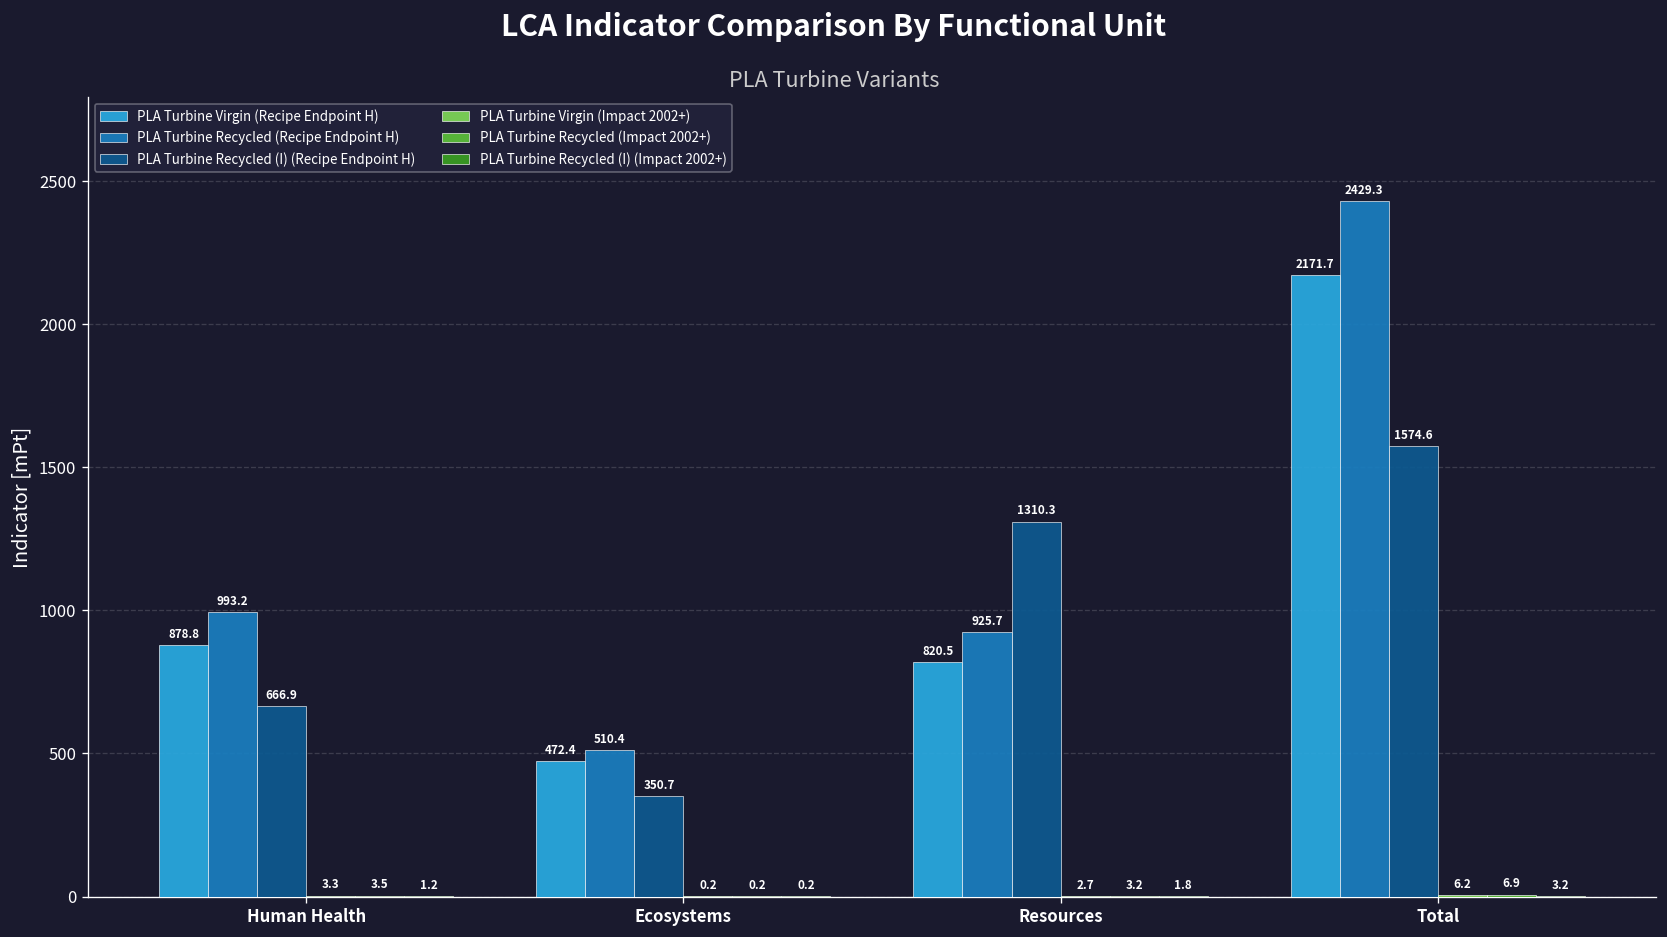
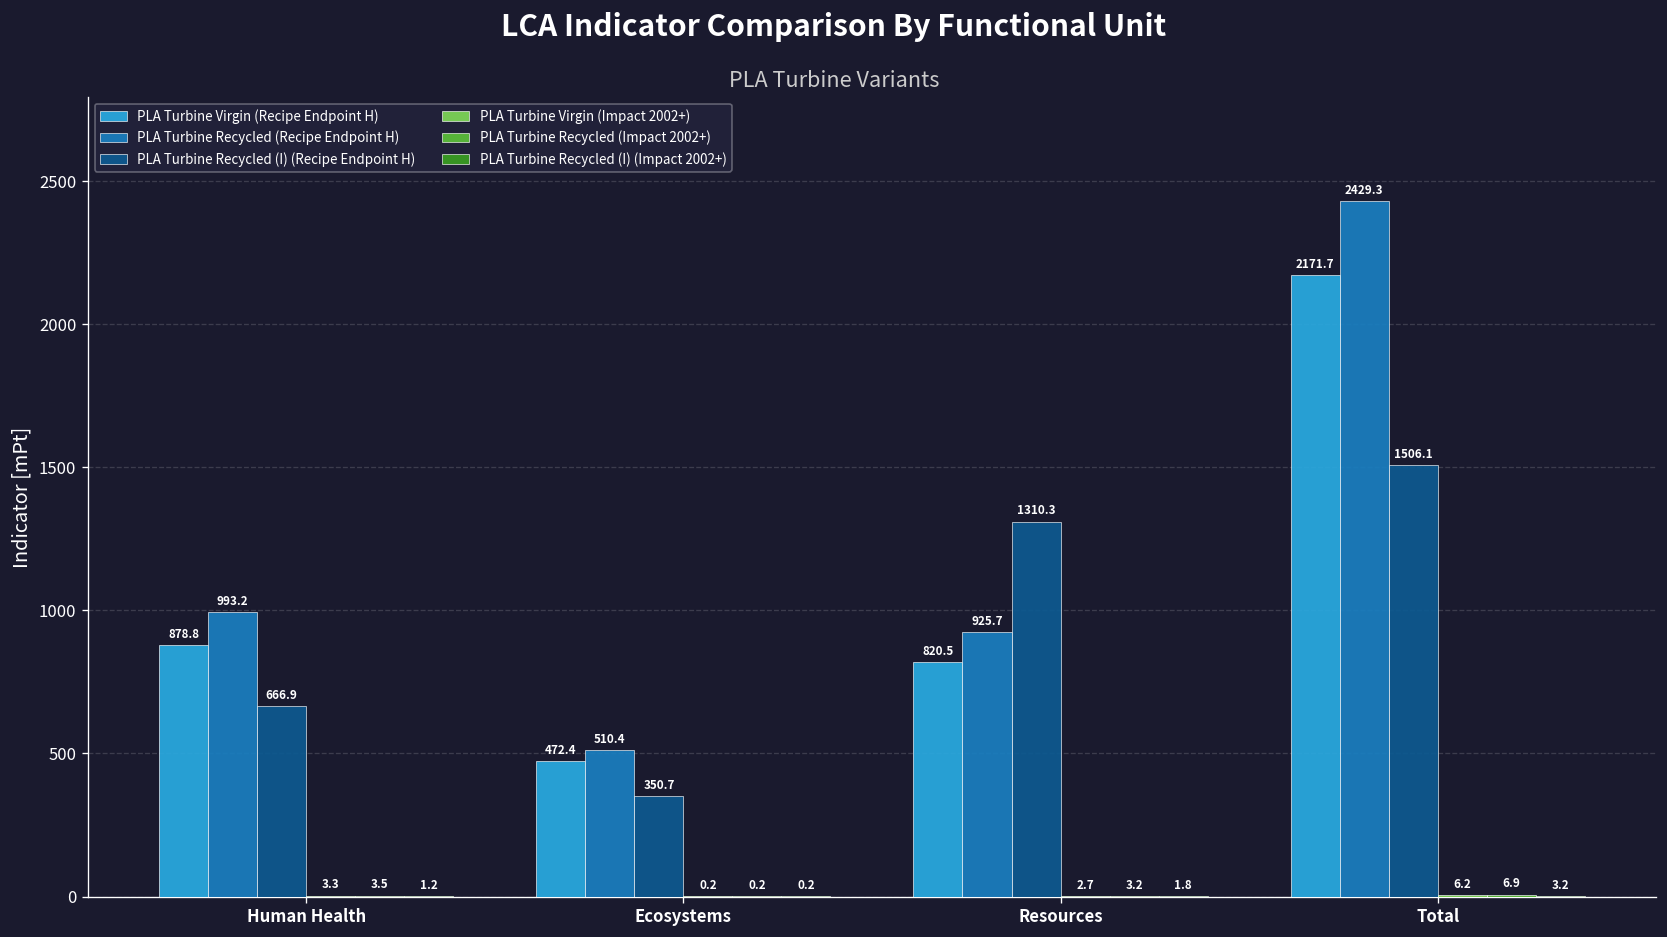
PLA Turbine Recycled (I) (Recipe Endpoint H), Total: 1574.6 -> 1506.1
